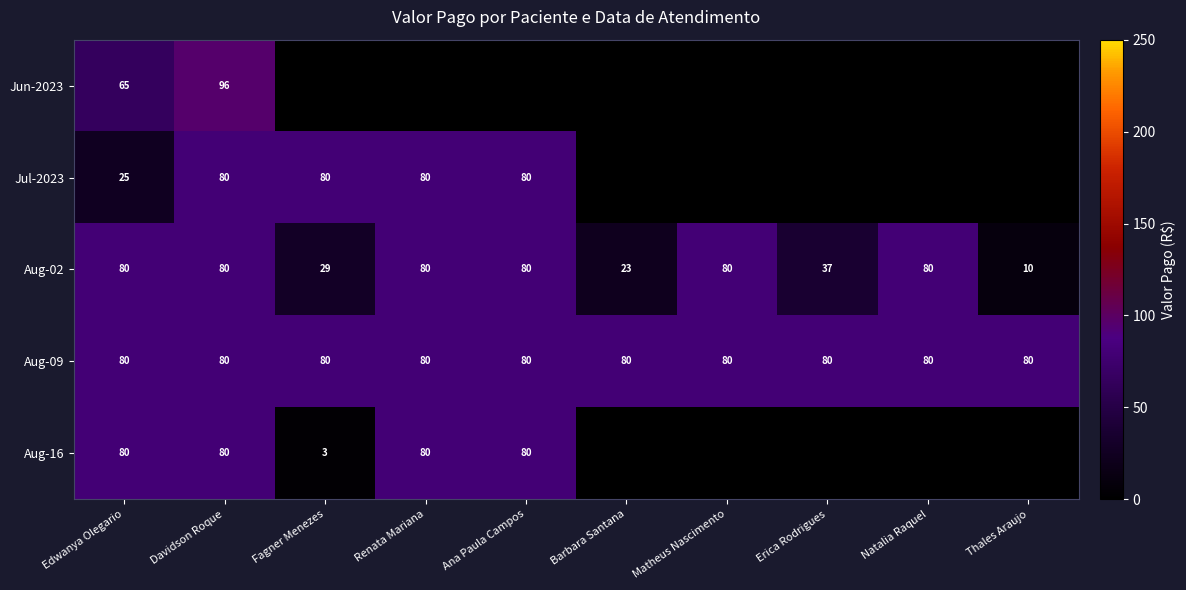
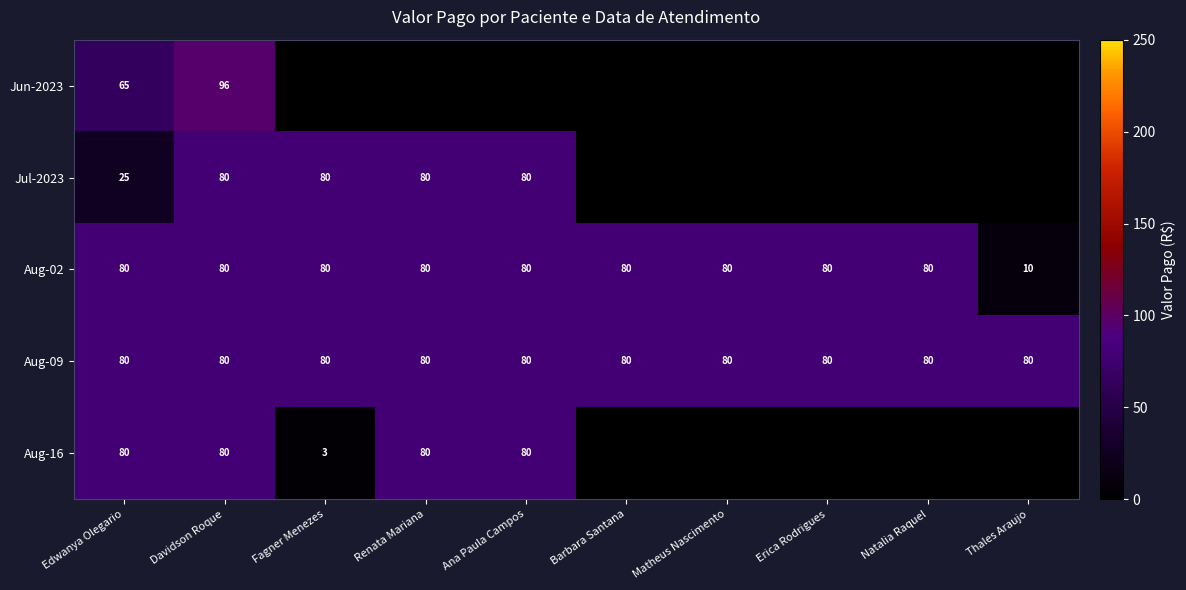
Aug-02, Fagner Menezes: 29 -> 80
Aug-02, Barbara Santana: 23 -> 80
Aug-02, Erica Rodrigues: 37 -> 80
